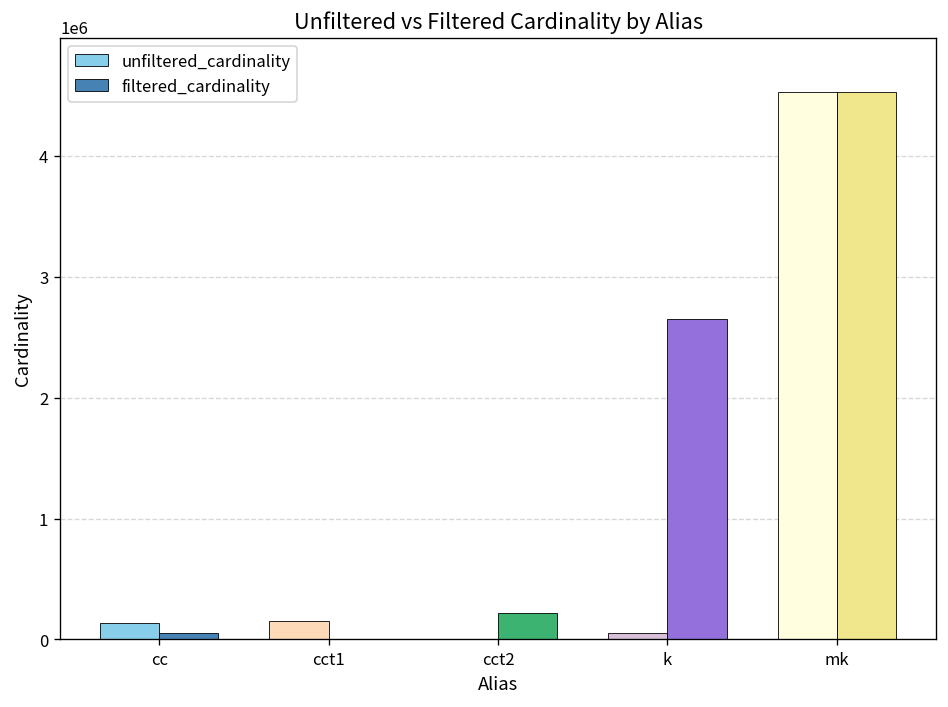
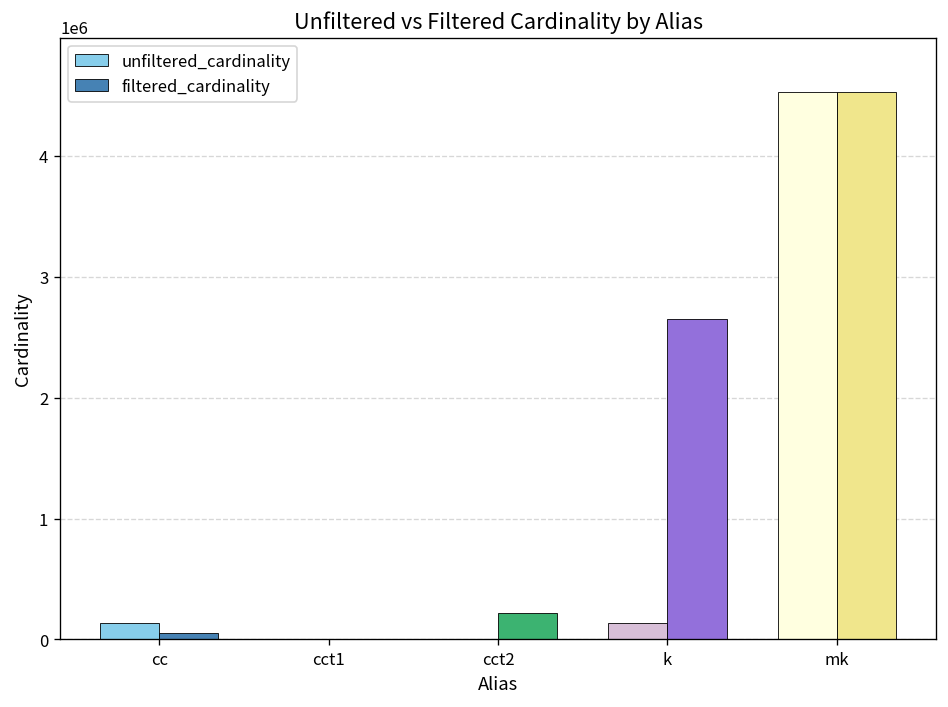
unfiltered_cardinality, cct1: 150000 -> 0
unfiltered_cardinality, k: 50000 -> 130000
